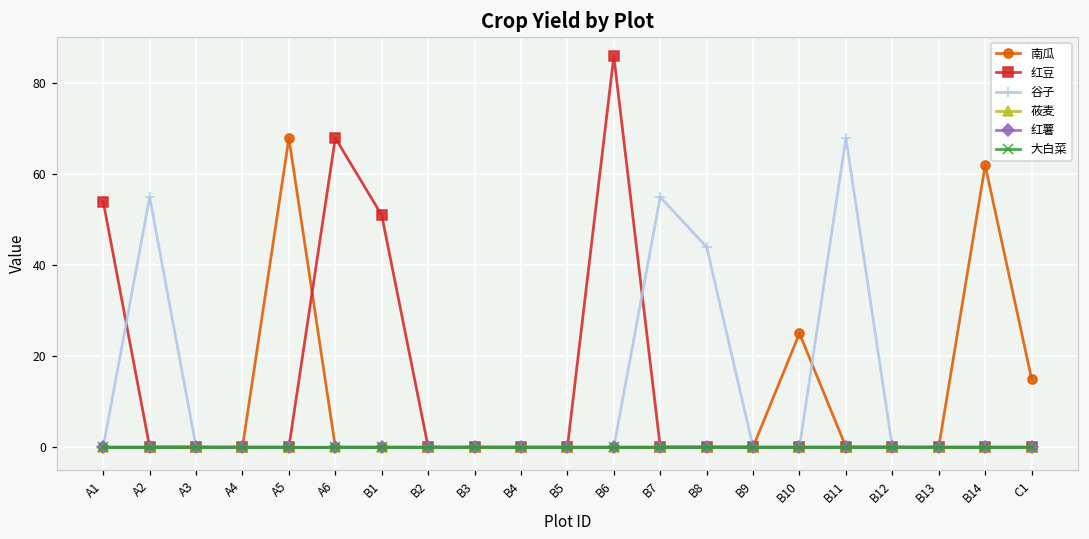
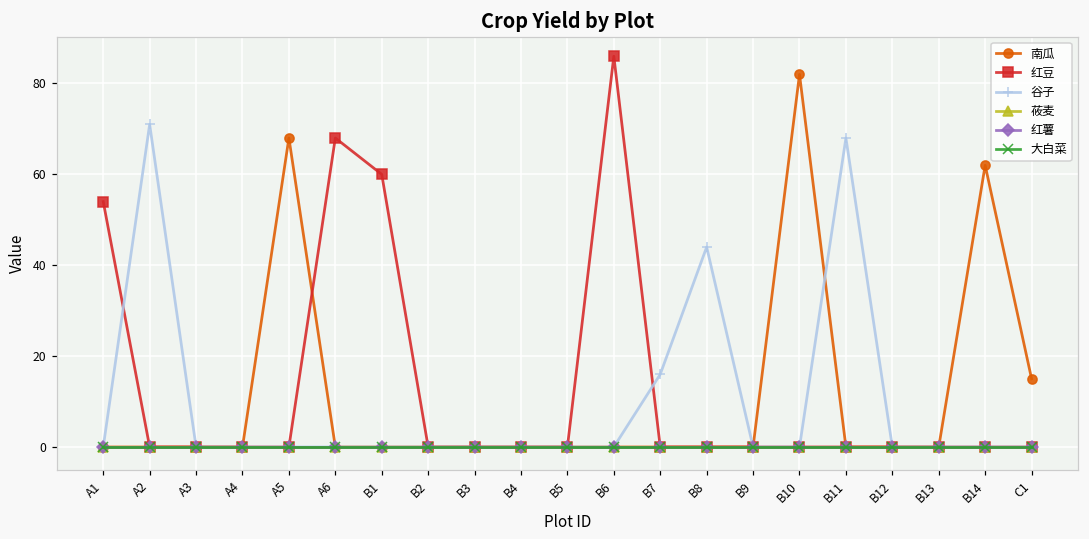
谷子, A2: 55 -> 71
红豆, B1: 51 -> 60
谷子, B7: 55 -> 16
南瓜, B10: 25 -> 82
